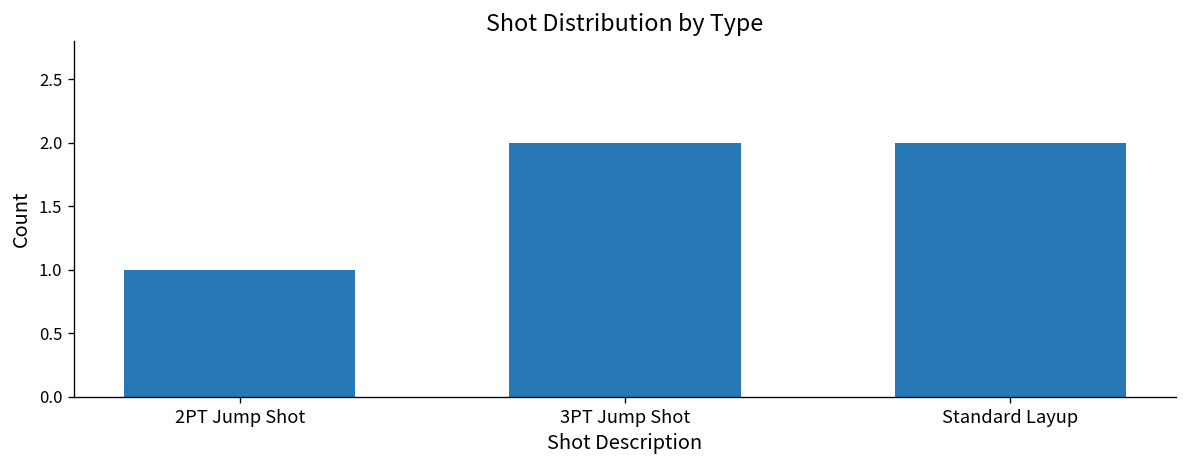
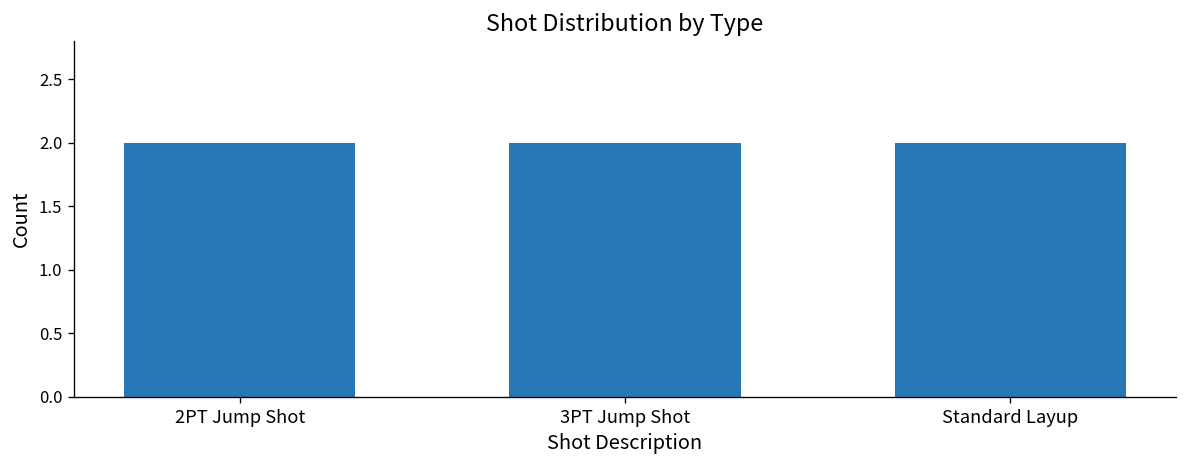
2PT Jump Shot: 1 -> 2
